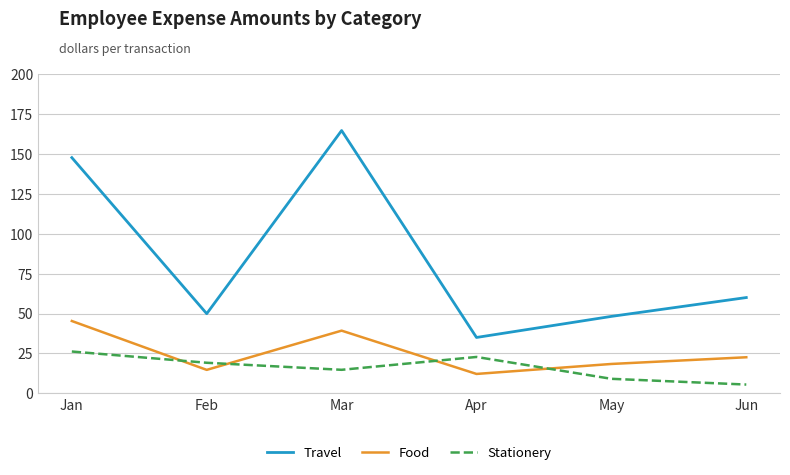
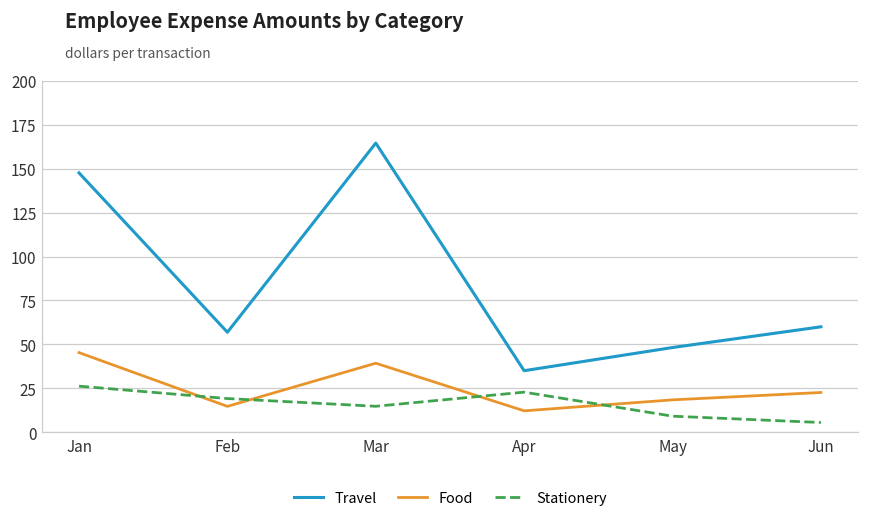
Travel, Feb: 50 -> 57
